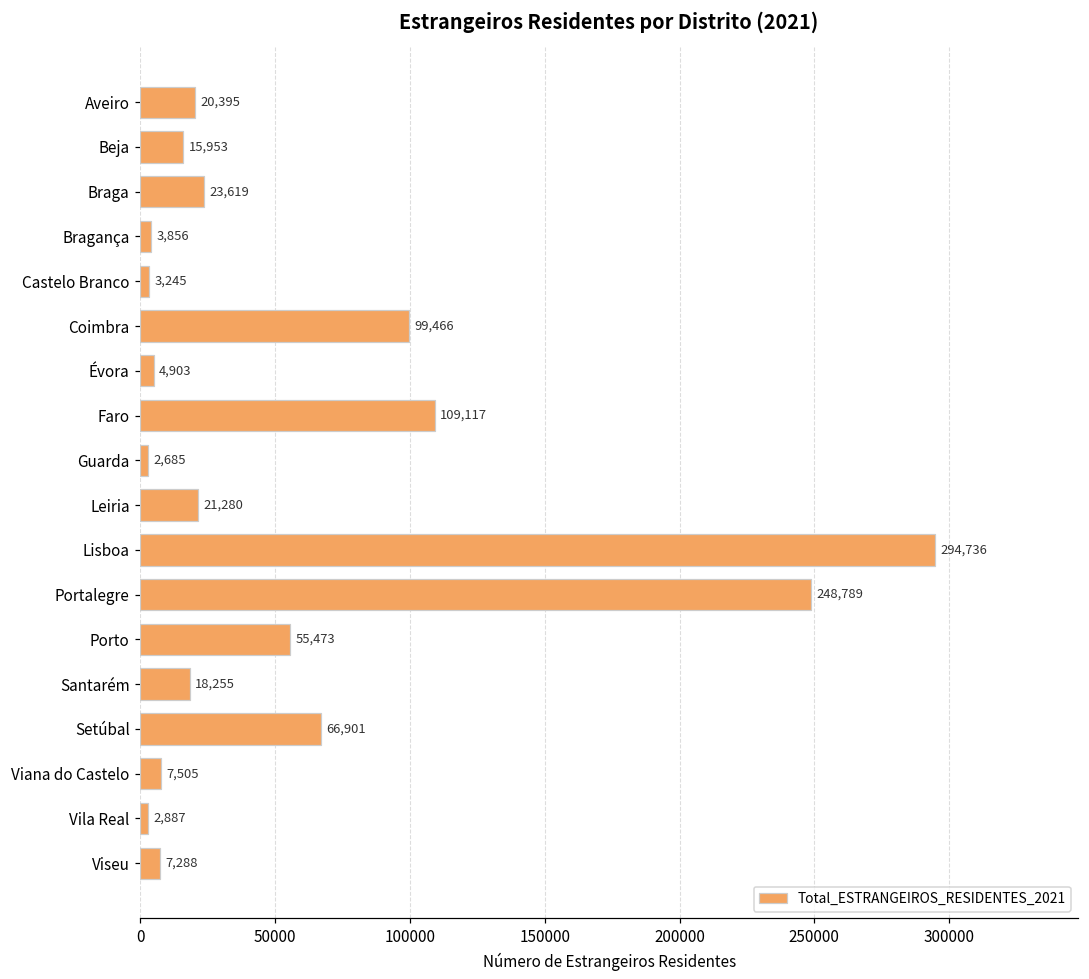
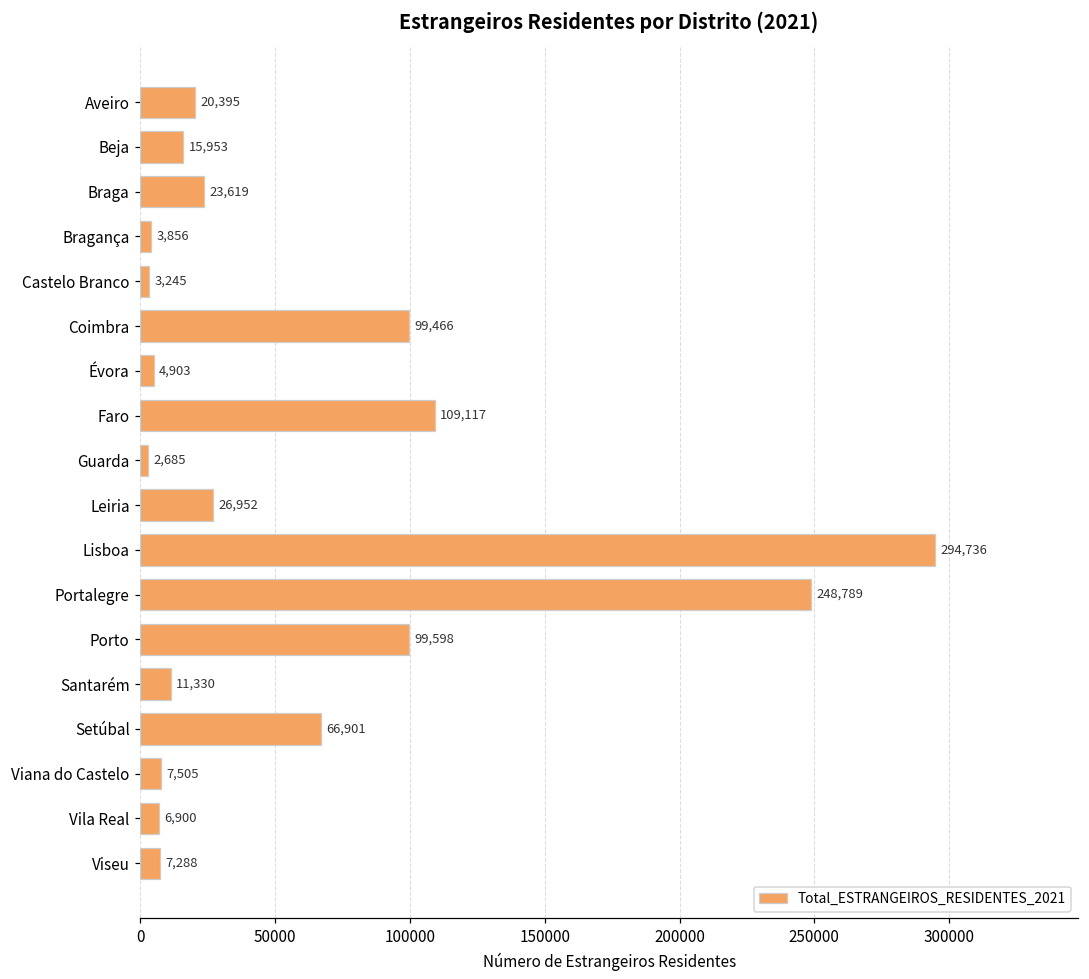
Leiria: 21,280 -> 26,952
Porto: 55,473 -> 99,598
Santarém: 18,255 -> 11,330
Vila Real: 2,887 -> 6,900
